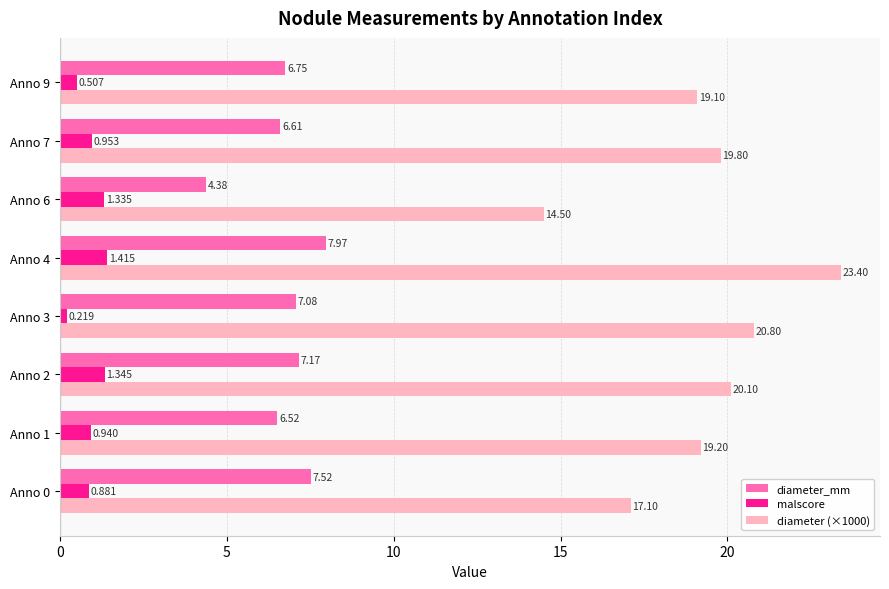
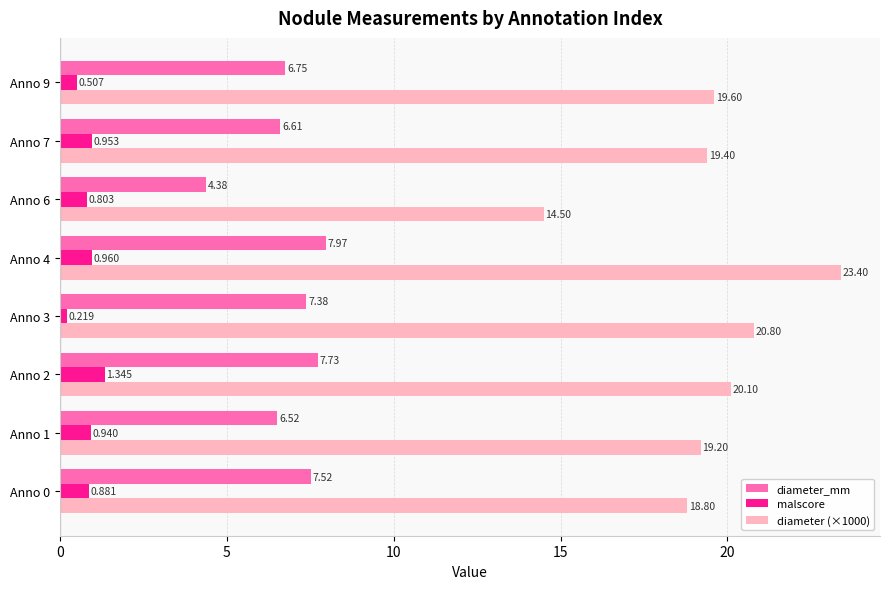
diameter (×1000), Anno 9: 19.10 -> 19.60
diameter (×1000), Anno 7: 19.80 -> 19.40
malscore, Anno 6: 1.335 -> 0.803
malscore, Anno 4: 1.415 -> 0.960
diameter_mm, Anno 3: 7.08 -> 7.38
diameter_mm, Anno 2: 7.17 -> 7.73
diameter (×1000), Anno 0: 17.10 -> 18.80
